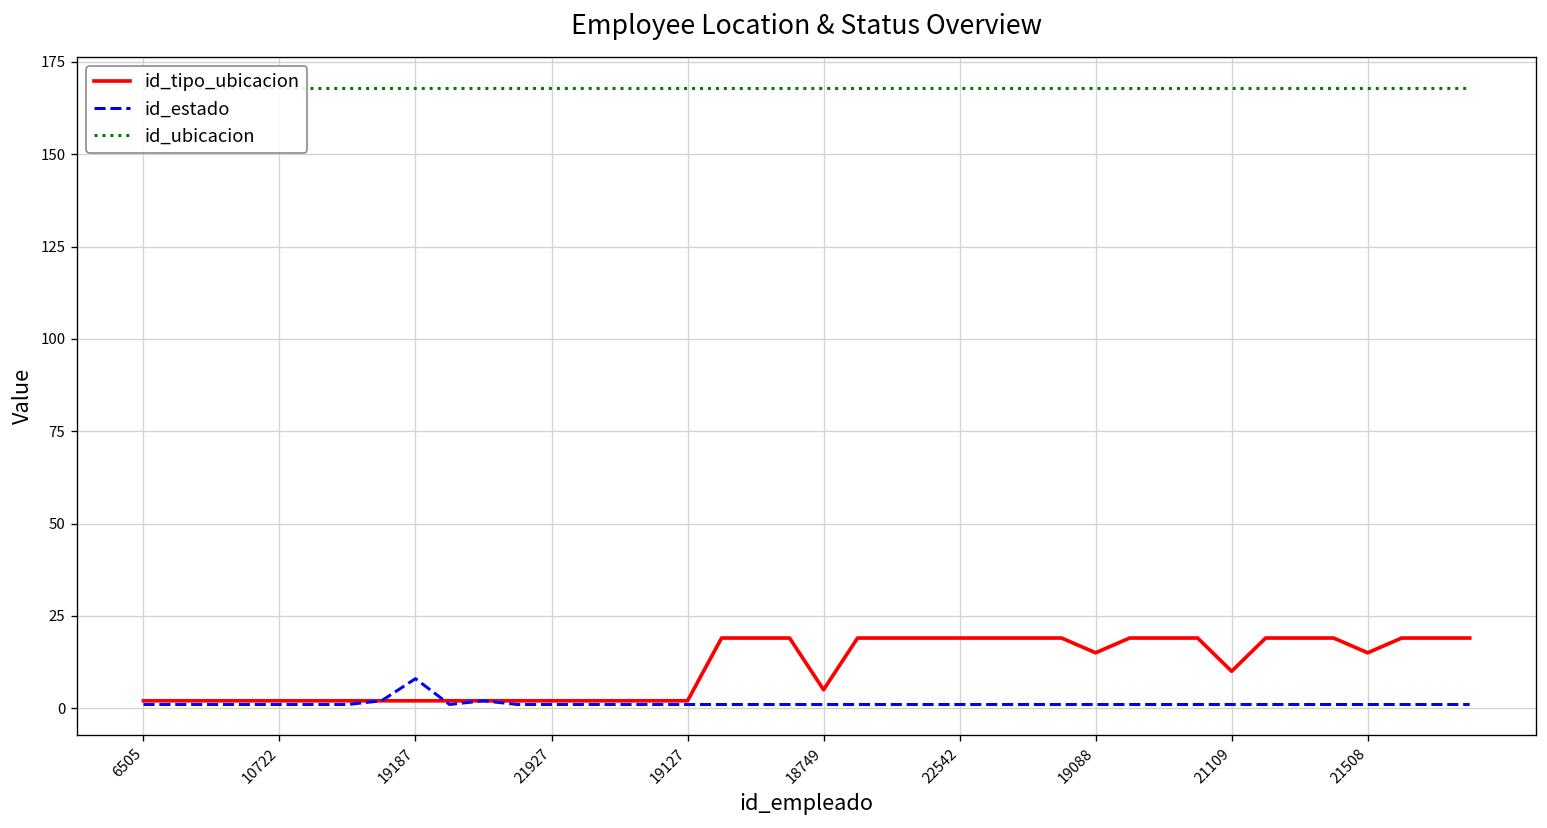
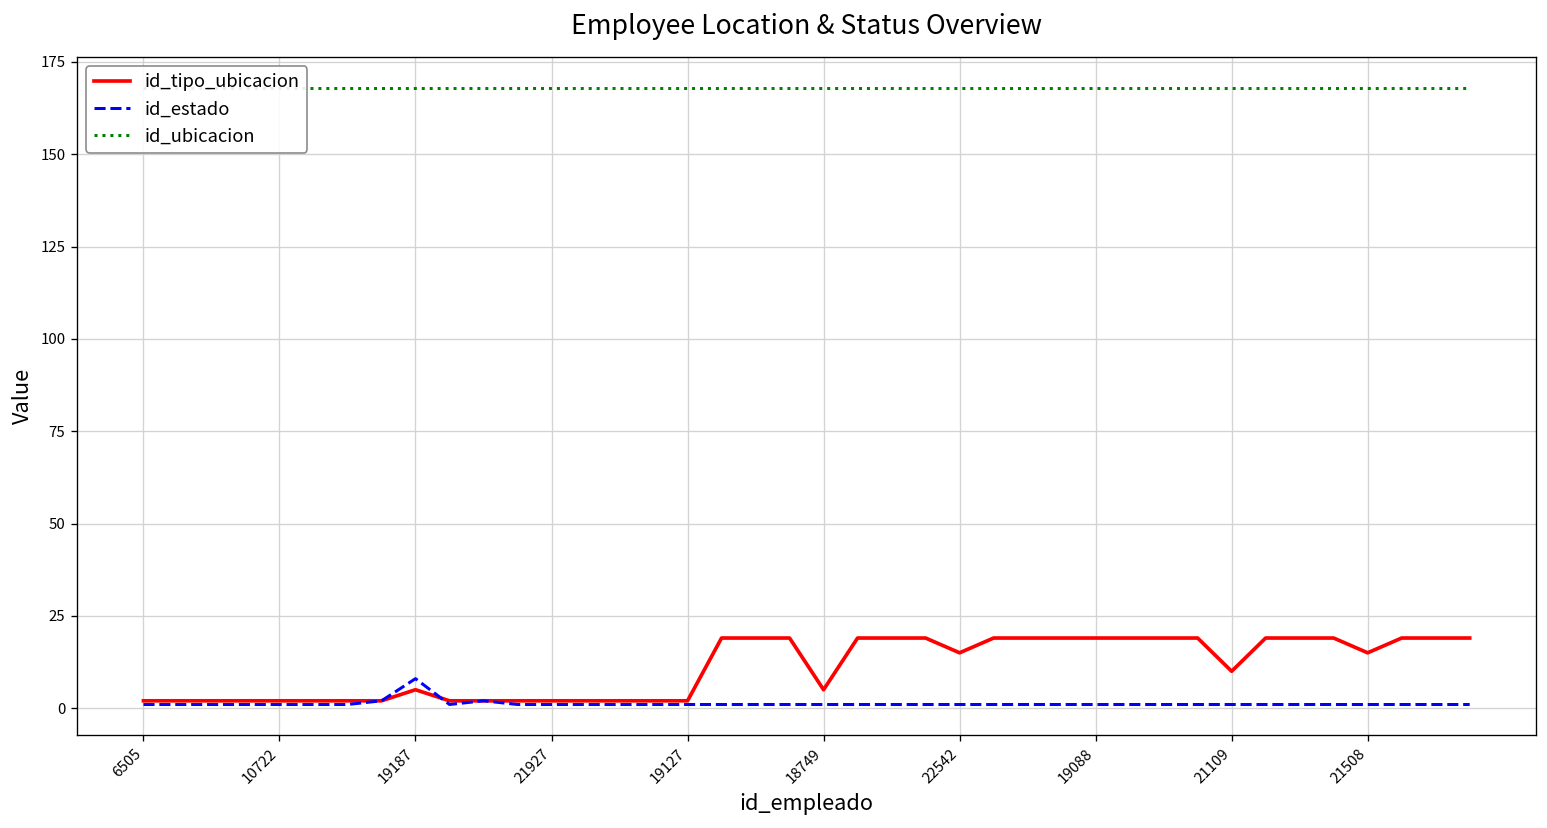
id_tipo_ubicacion, 19187: 2 -> 5
id_tipo_ubicacion, 22542: 19 -> 15
id_tipo_ubicacion, 19088: 15 -> 19
